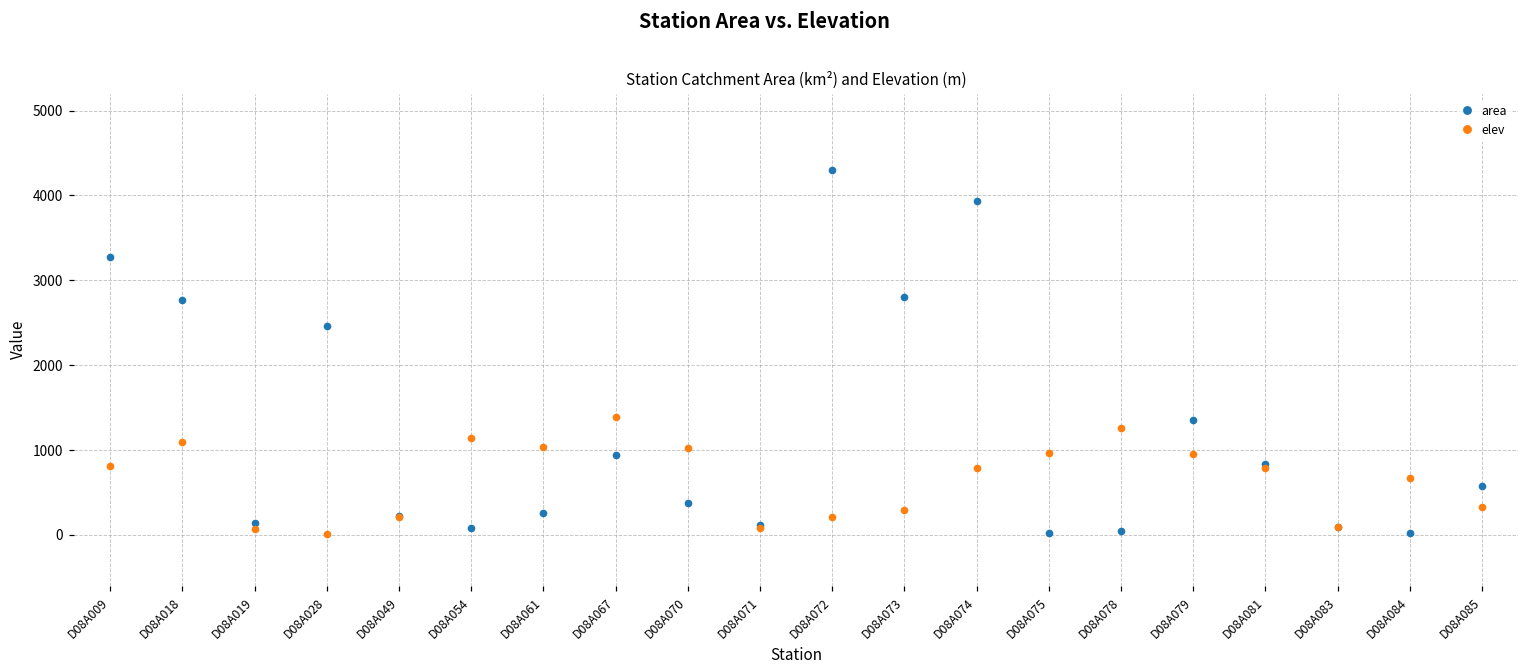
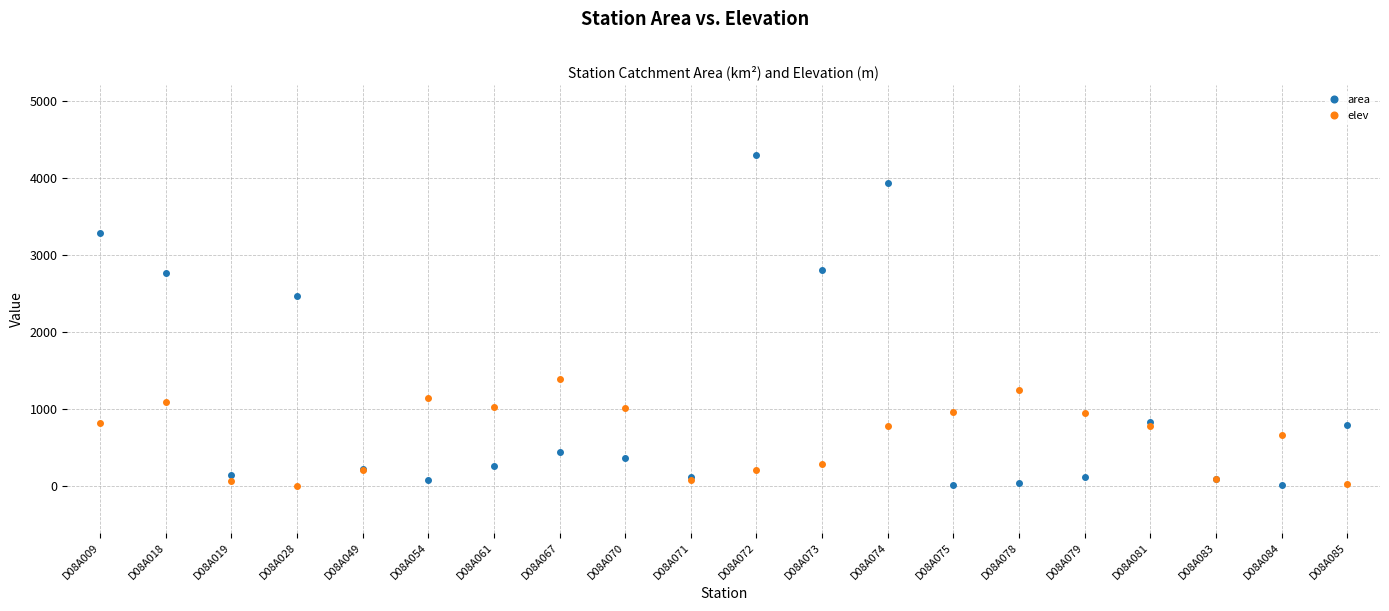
area, D08A067: 900 -> 400
area, D08A079: 1400 -> 100
area, D08A085: 600 -> 800
elev, D08A085: 300 -> 0
